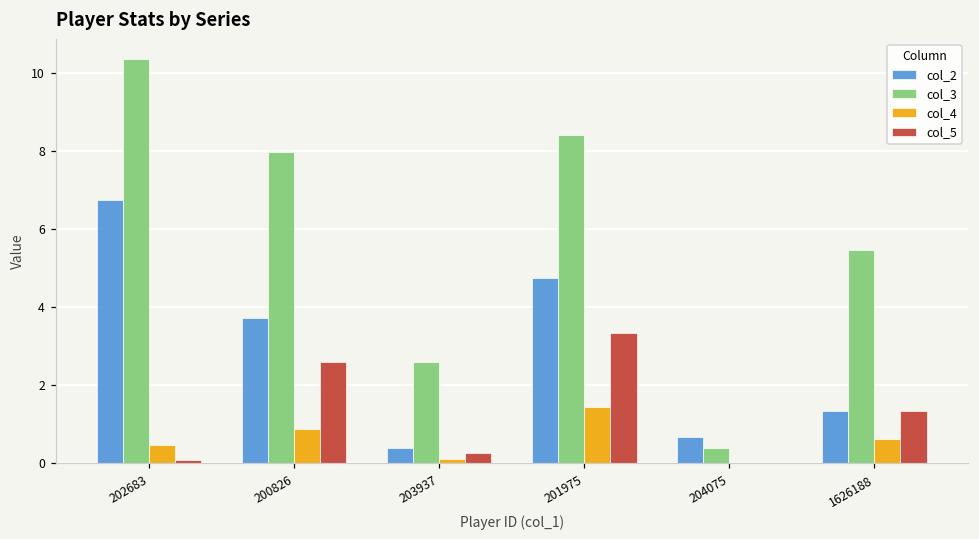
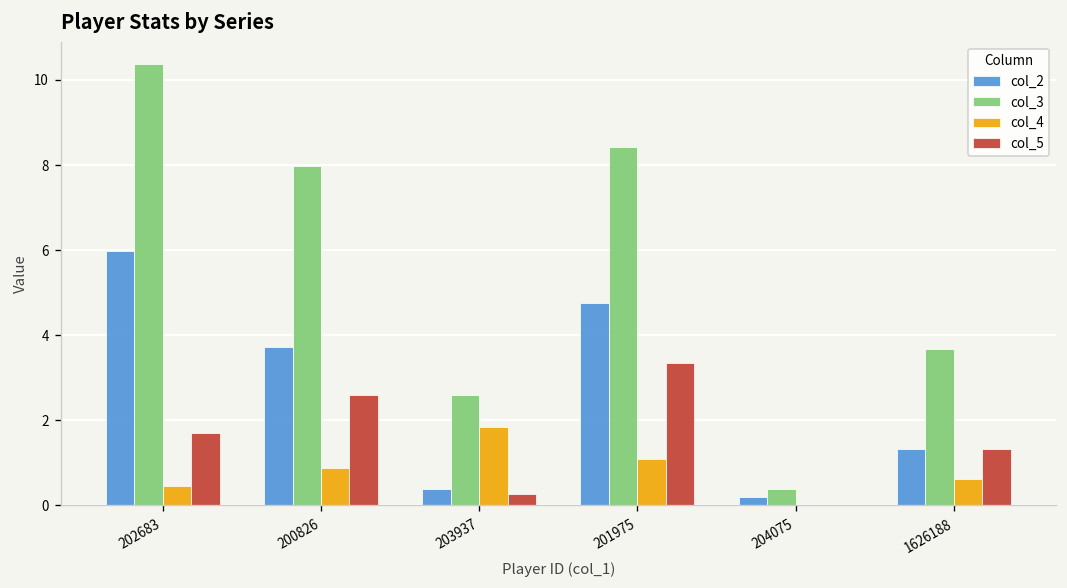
col_2, 202683: 6.8 -> 6.0
col_5, 202683: 0.1 -> 1.7
col_4, 203937: 0.1 -> 1.8
col_4, 201975: 1.4 -> 1.1
col_2, 204075: 0.7 -> 0.2
col_3, 1626188: 5.5 -> 3.7
